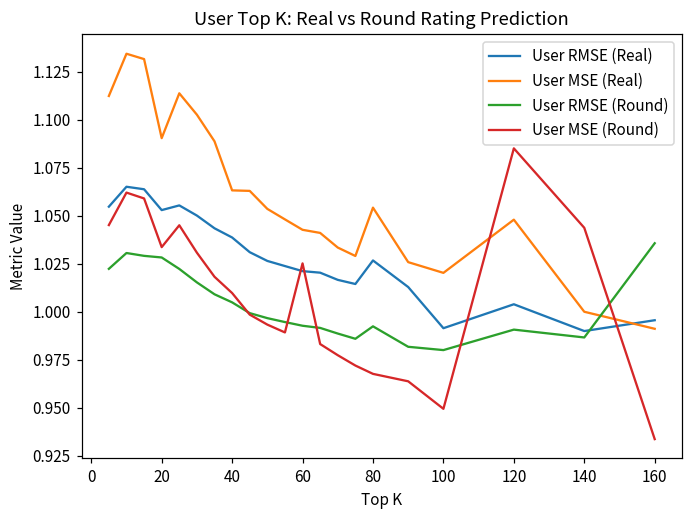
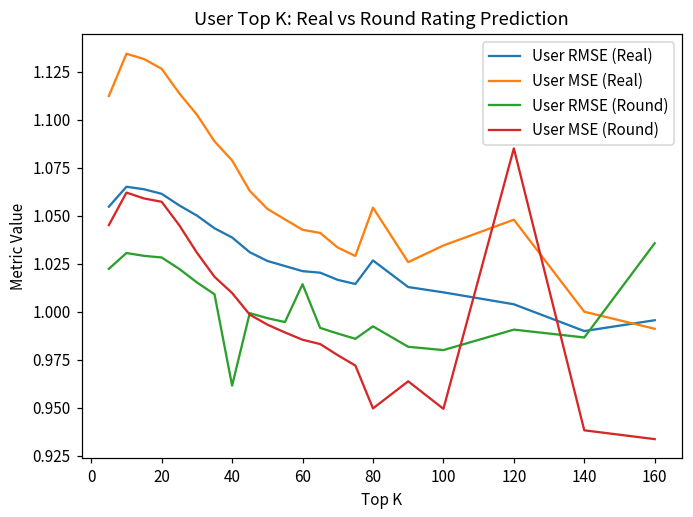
User RMSE (Real), 20: 1.053 -> 1.061
User MSE (Real), 20: 1.090 -> 1.127
User MSE (Round), 20: 1.034 -> 1.057
User MSE (Real), 40: 1.063 -> 1.079
User RMSE (Round), 40: 1.005 -> 0.961
User RMSE (Round), 60: 0.993 -> 1.014
User MSE (Round), 60: 1.025 -> 0.985
User MSE (Round), 80: 0.968 -> 0.950
User RMSE (Real), 100: 0.991 -> 1.010
User MSE (Real), 100: 1.020 -> 1.034
User MSE (Round), 140: 1.044 -> 0.938
